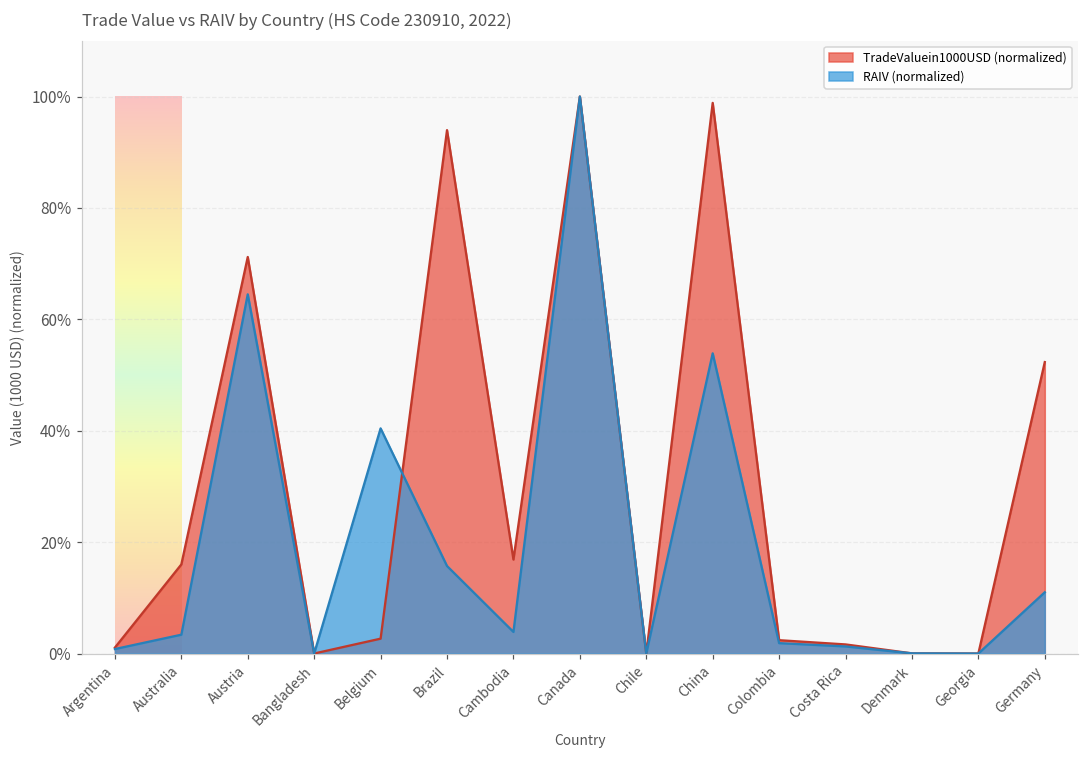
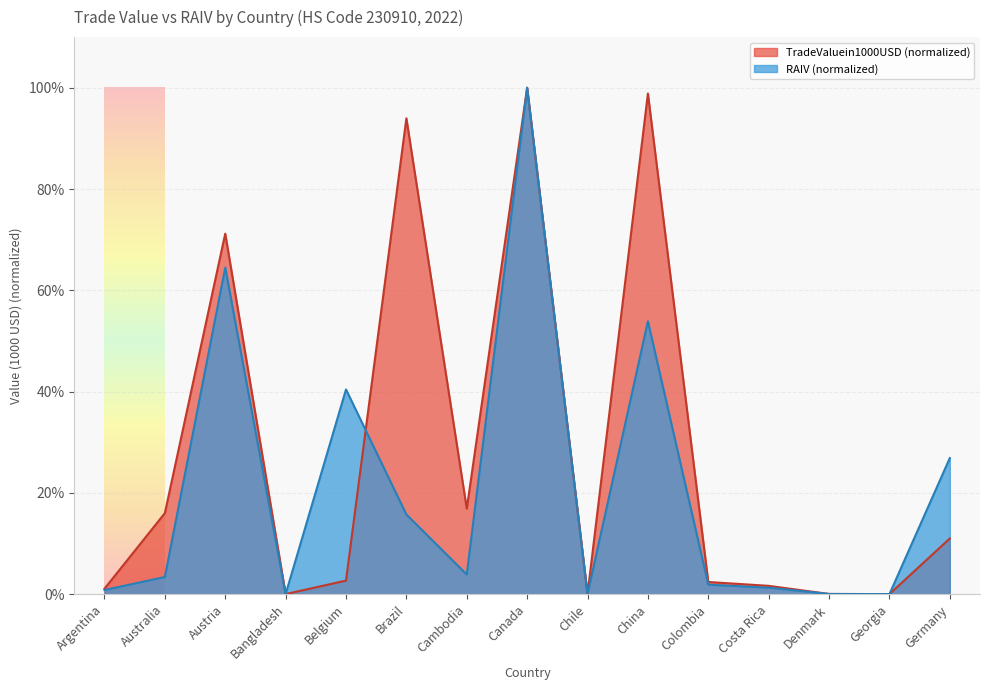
TradeValuein1000USD (normalized), Germany: 52% -> 11%
RAIV (normalized), Germany: 11% -> 27%
